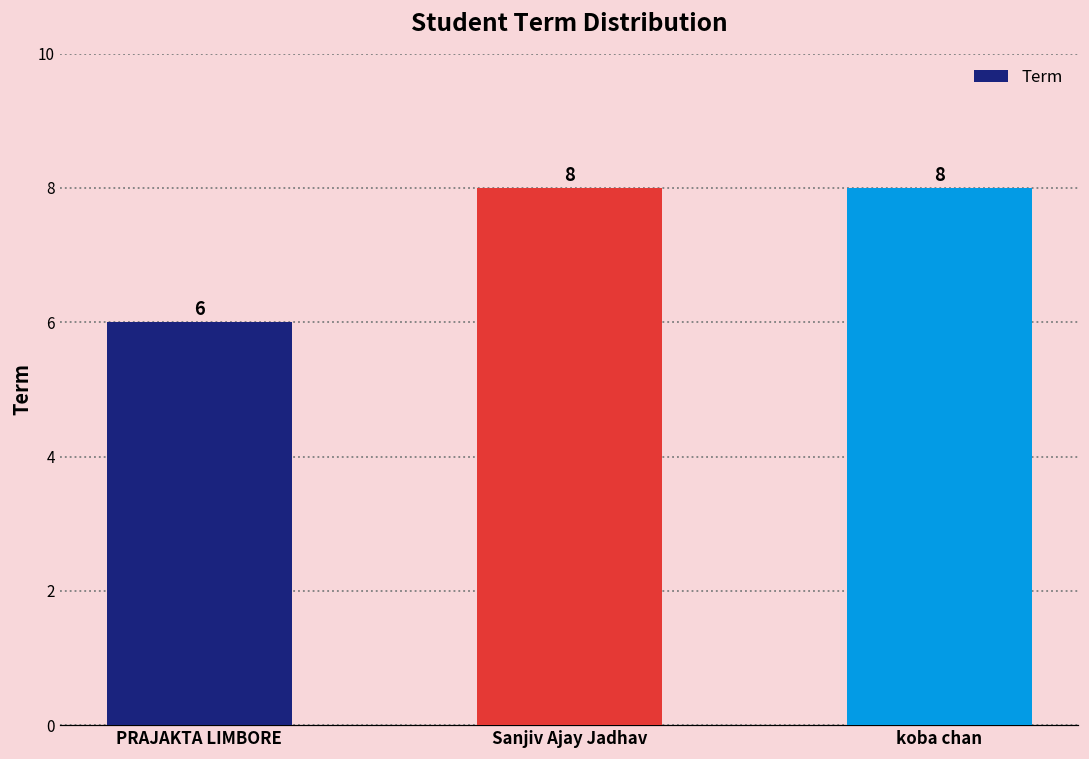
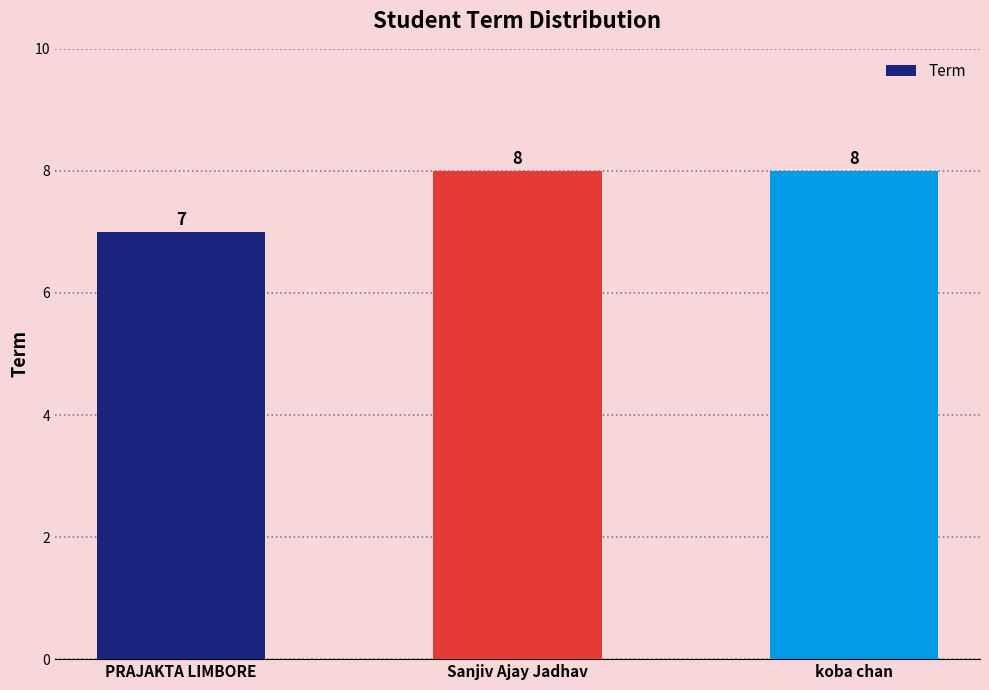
PRAJAKTA LIMBORE: 6 -> 7
